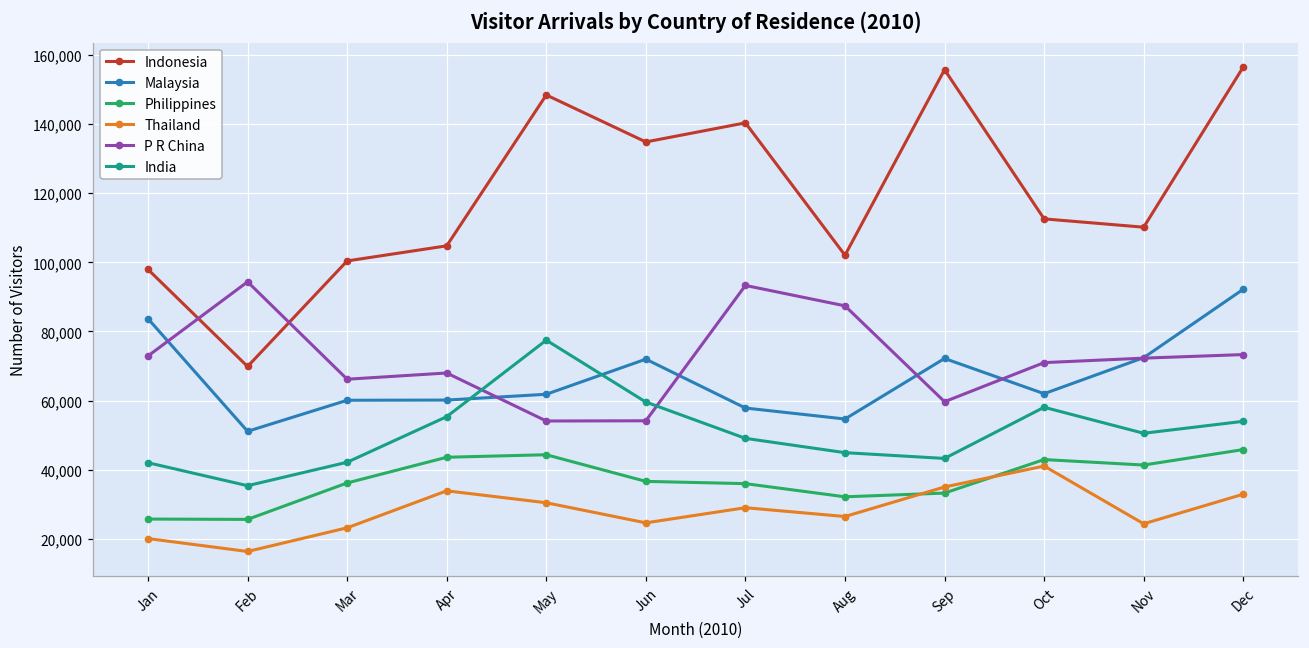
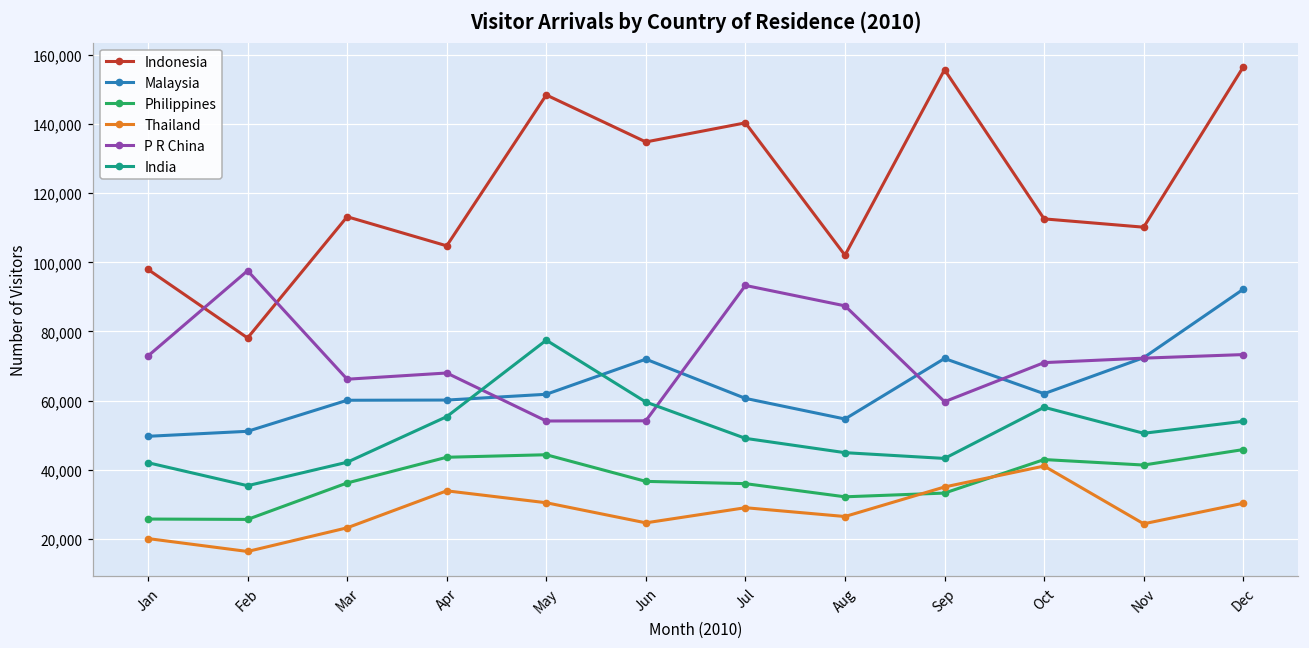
Malaysia, Jan: 84,000 -> 50,000
Indonesia, Feb: 70,000 -> 78,000
P R China, Feb: 94,000 -> 98,000
Indonesia, Mar: 100,000 -> 113,000
Malaysia, Jul: 58,000 -> 61,000
Thailand, Dec: 33,000 -> 30,000
